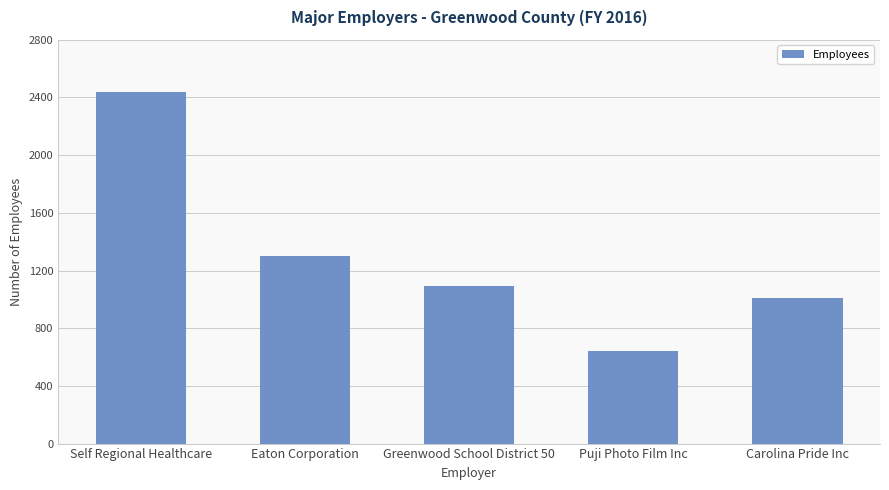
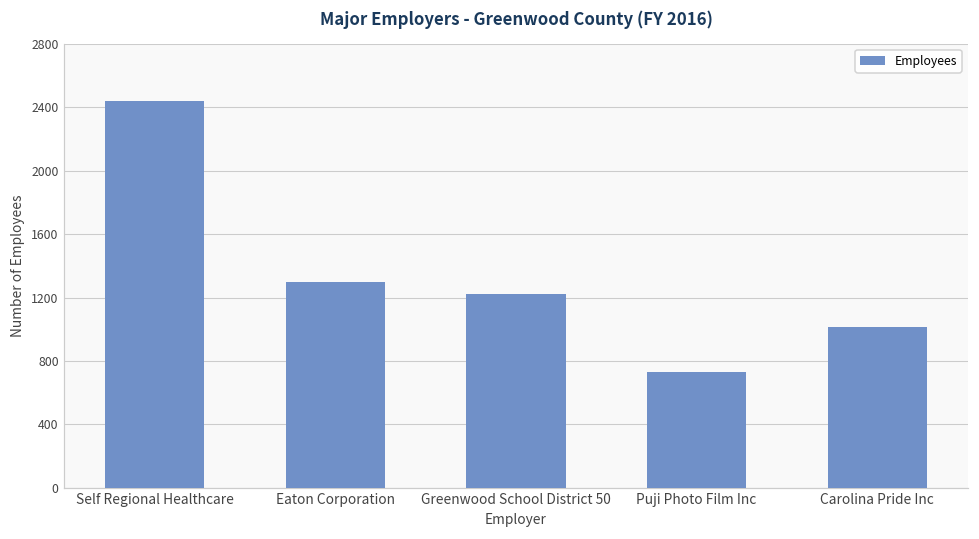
Greenwood School District 50: 1090 -> 1220
Puji Photo Film Inc: 640 -> 730
